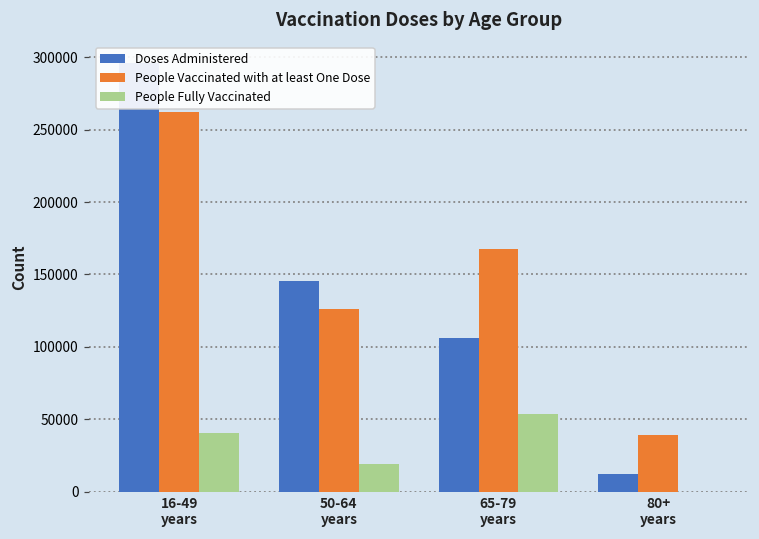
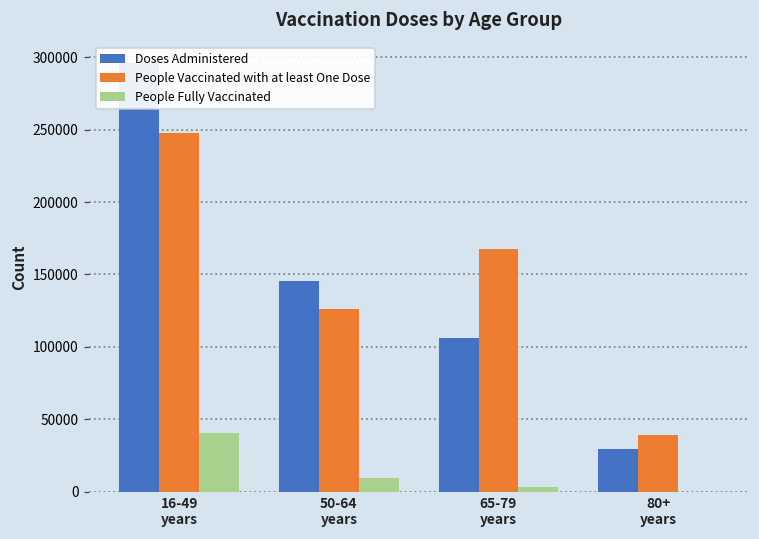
People Vaccinated with at least One Dose, 16-49 years: 262000 -> 248000
People Fully Vaccinated, 50-64 years: 19000 -> 10000
People Fully Vaccinated, 65-79 years: 54000 -> 3000
Doses Administered, 80+ years: 13000 -> 30000
